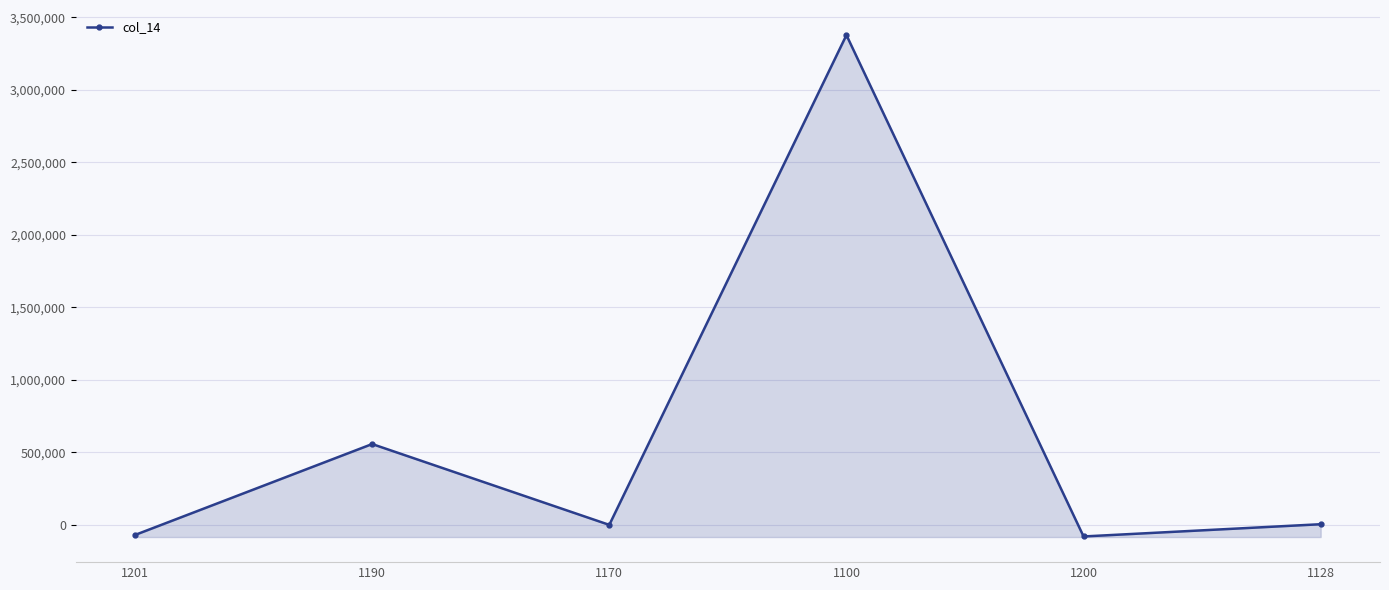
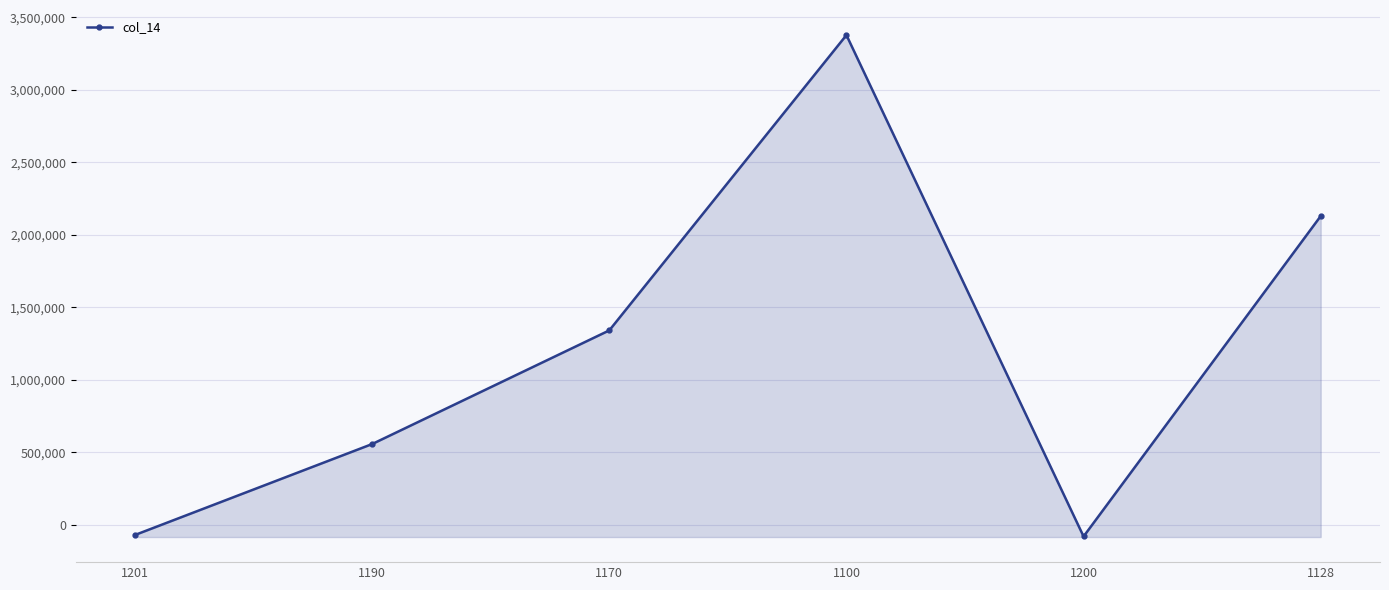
1170: 0 -> 1,340,000
1128: 0 -> 2,130,000
